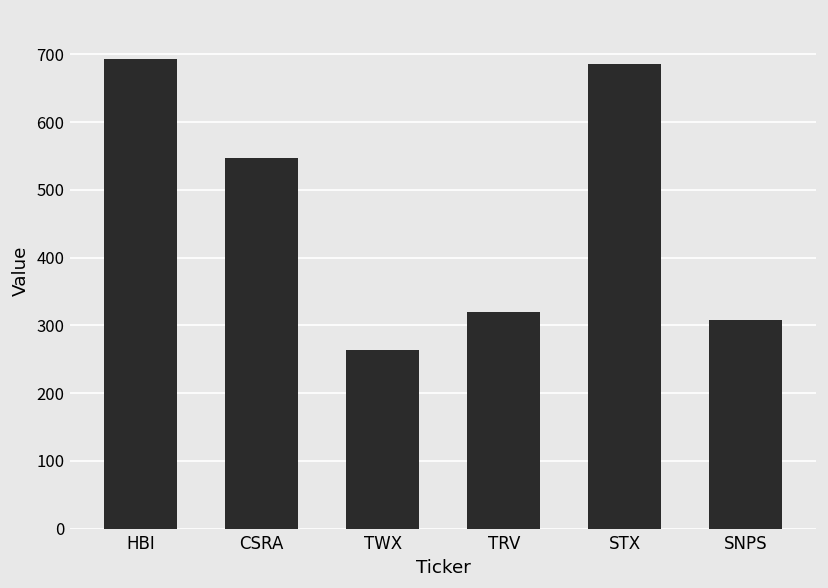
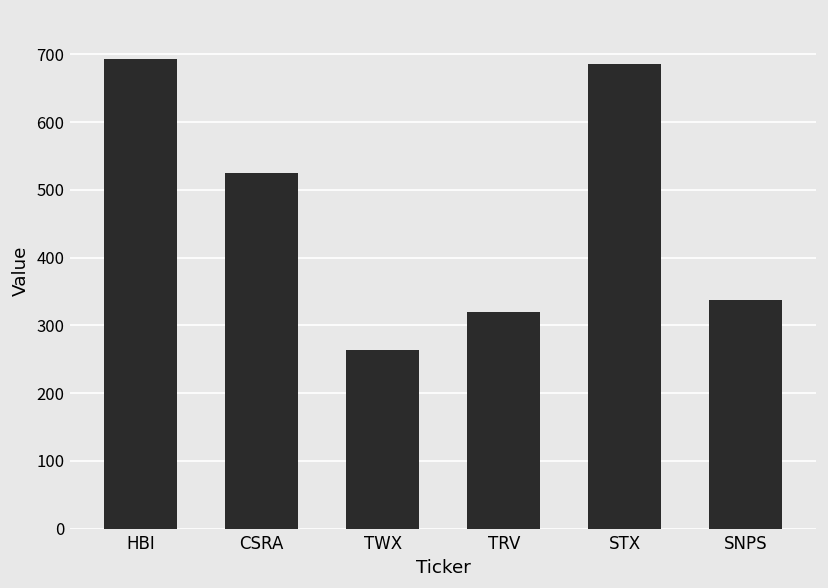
CSRA: 550 -> 530
SNPS: 310 -> 340
